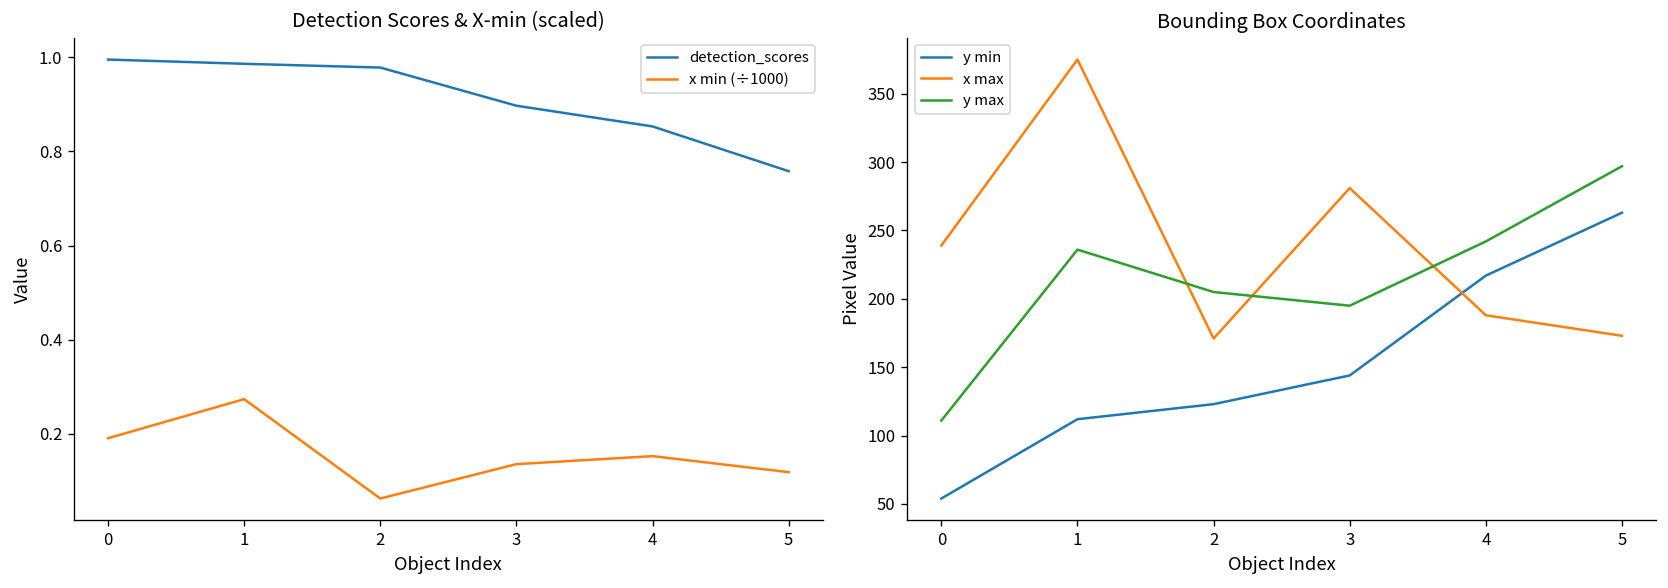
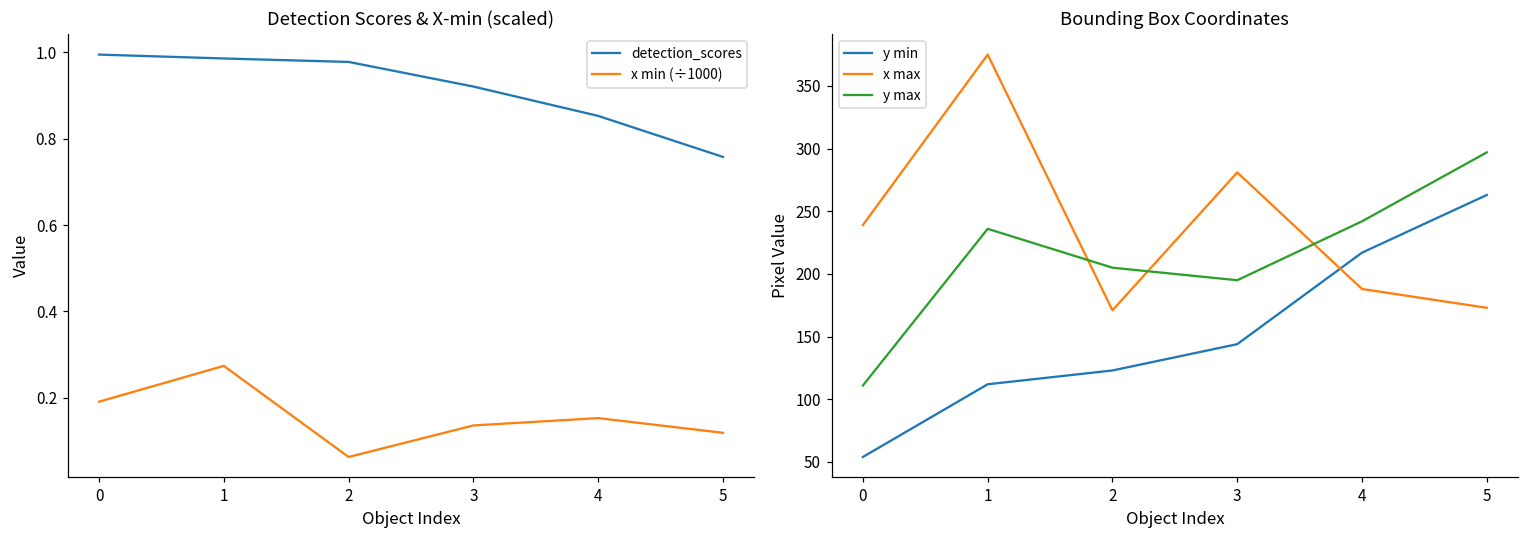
Detection Scores & X-min (scaled), detection_scores, 3: 0.90 -> 0.92
